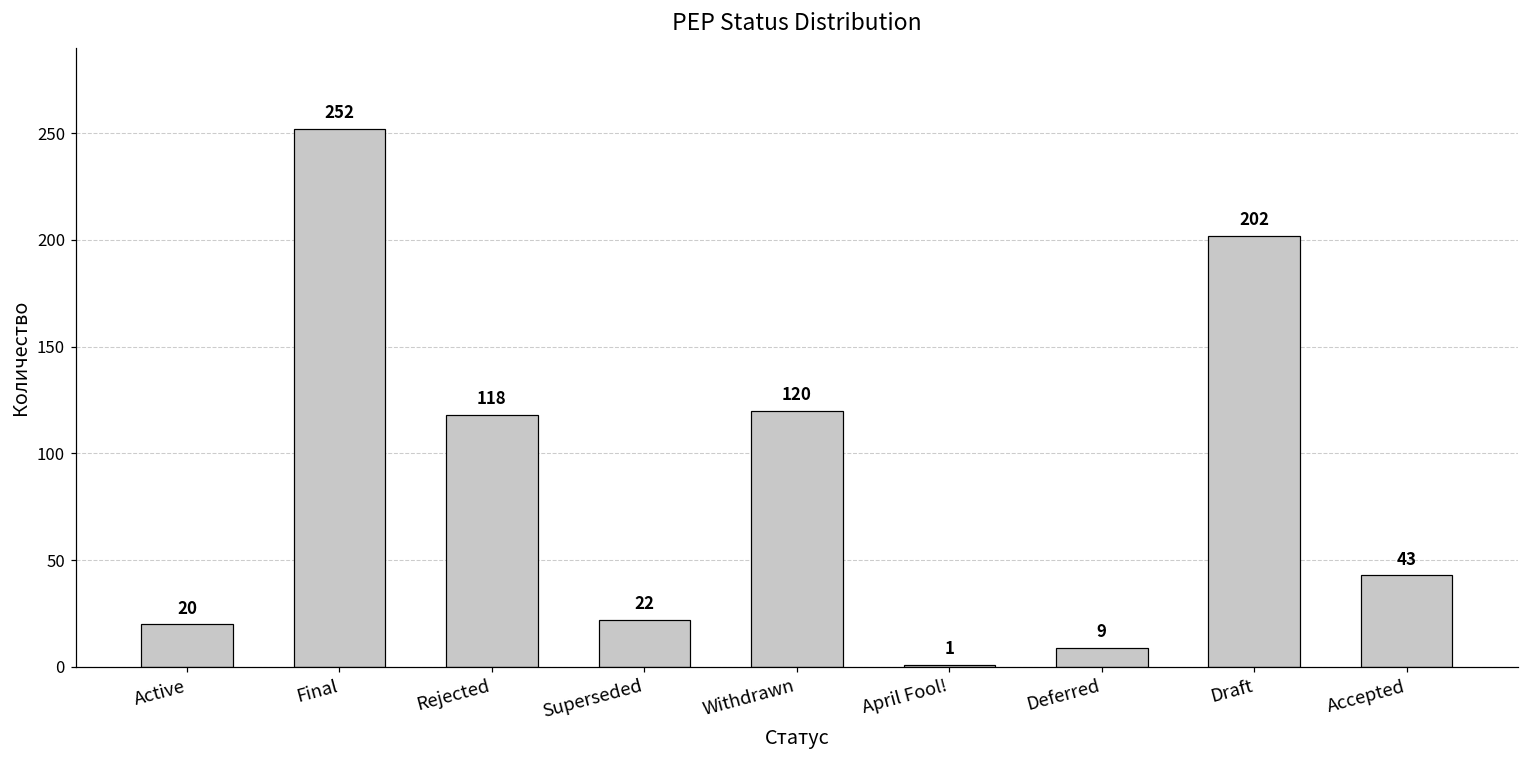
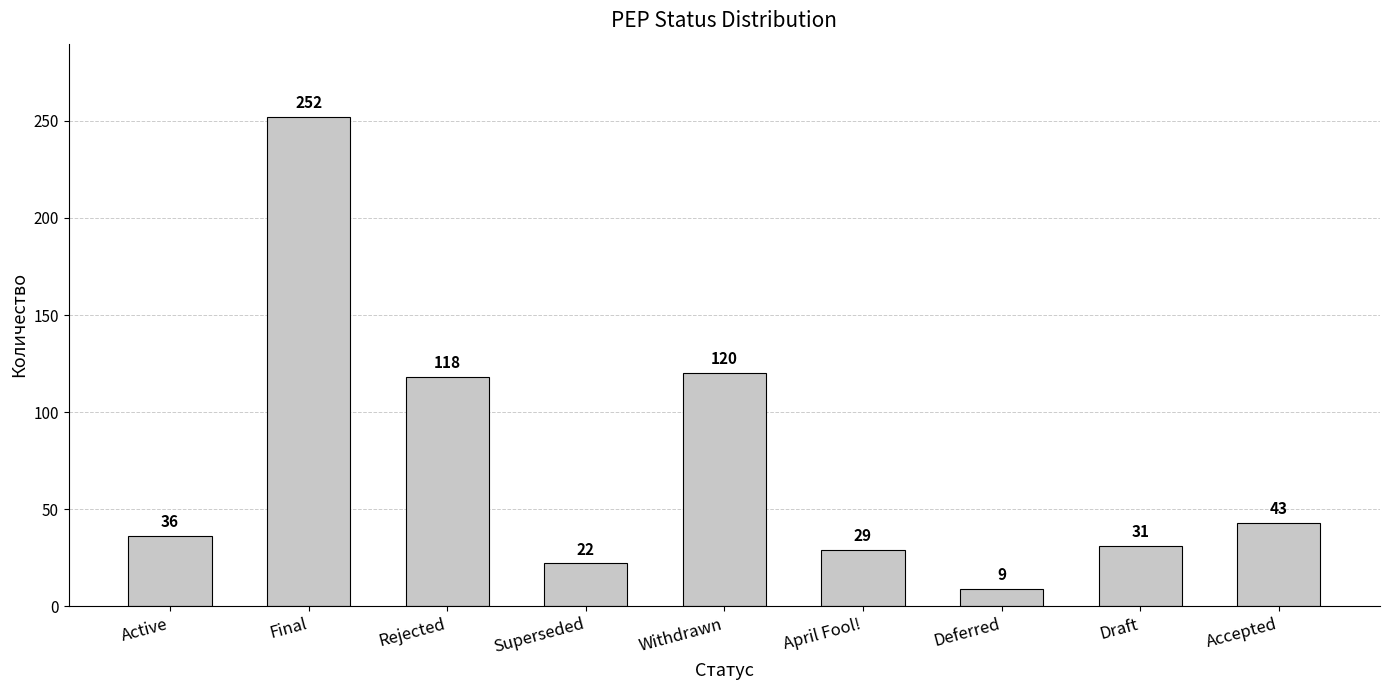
Active: 20 -> 36
April Fool!: 1 -> 29
Draft: 202 -> 31
